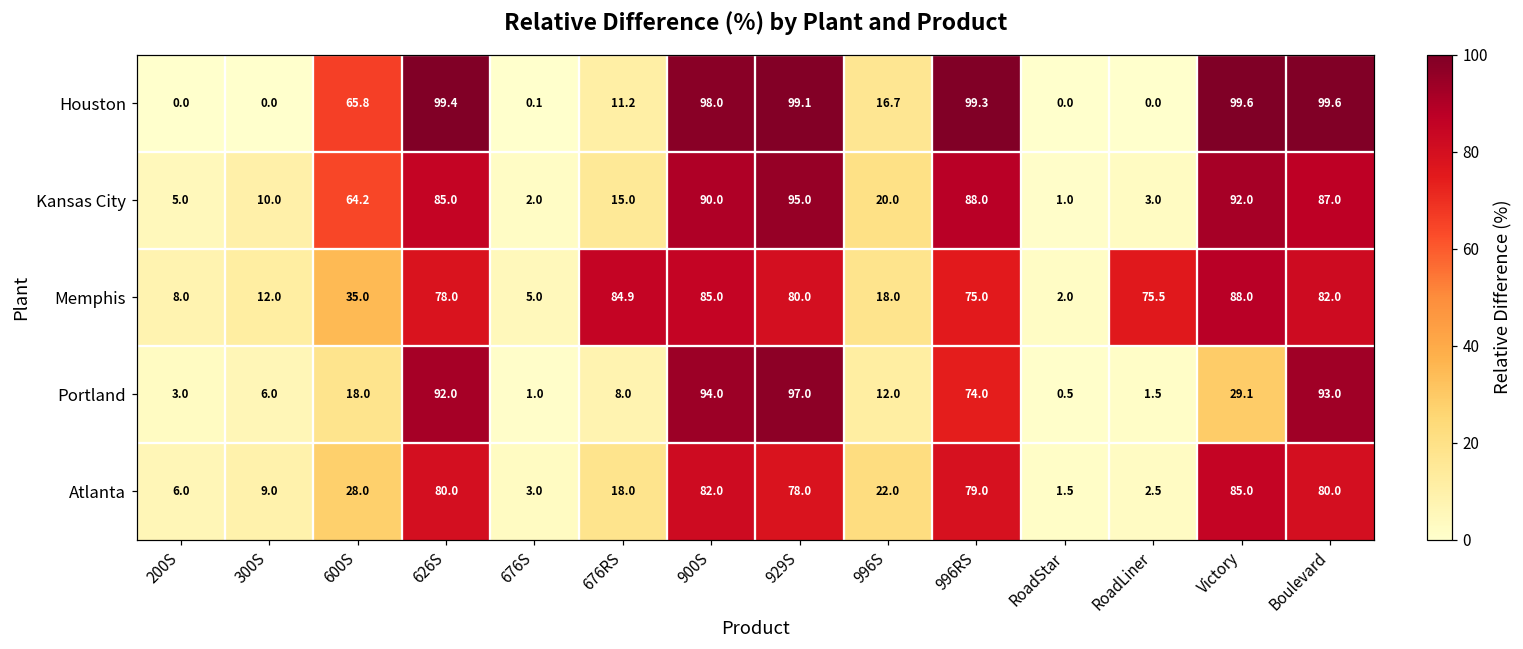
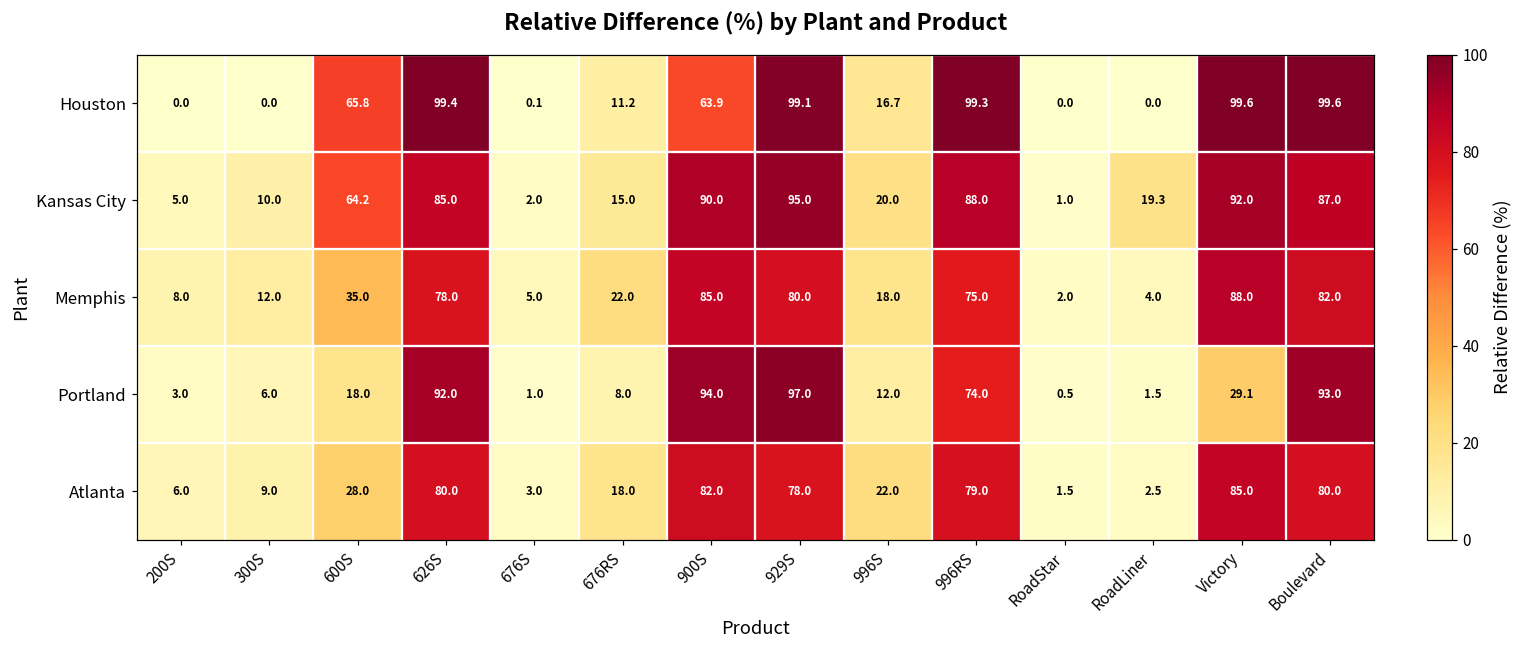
Houston, 900S: 98.0 -> 63.9
Kansas City, RoadLiner: 3.0 -> 19.3
Memphis, 676RS: 84.9 -> 22.0
Memphis, RoadLiner: 75.5 -> 4.0
